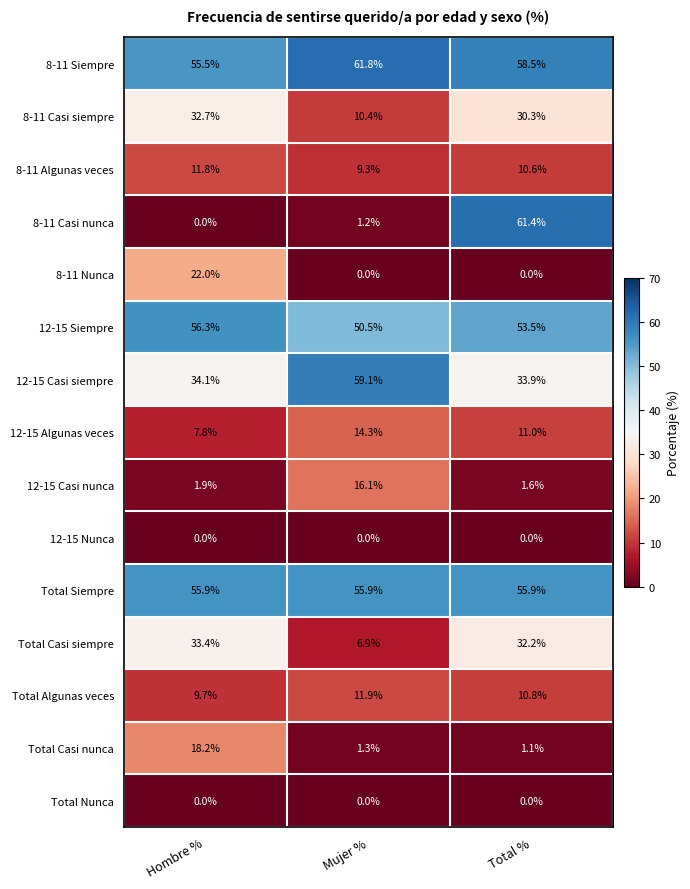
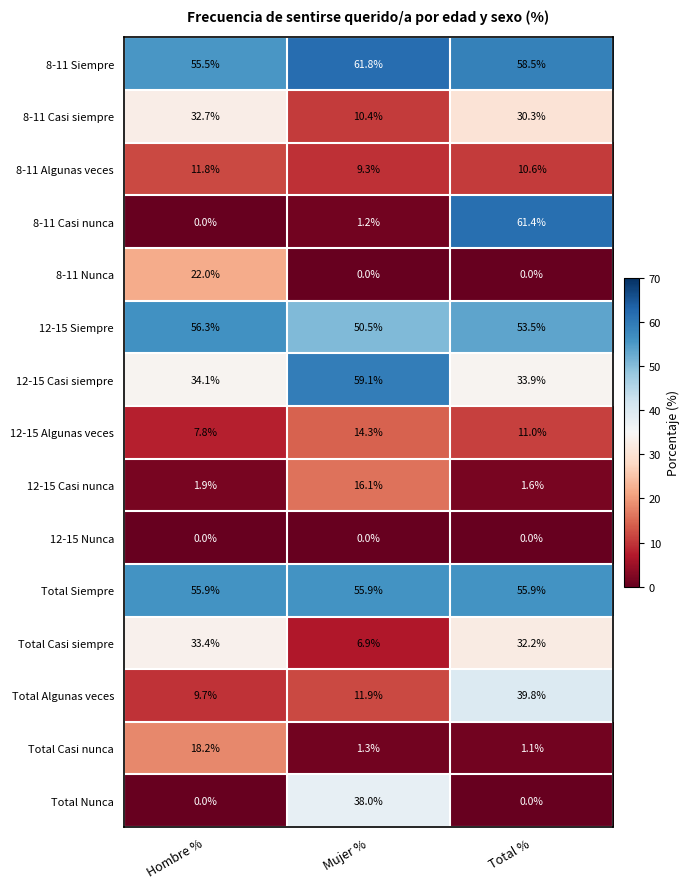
Total Algunas veces, Total %: 10.8% -> 39.8%
Total Nunca, Mujer %: 0.0% -> 38.0%
